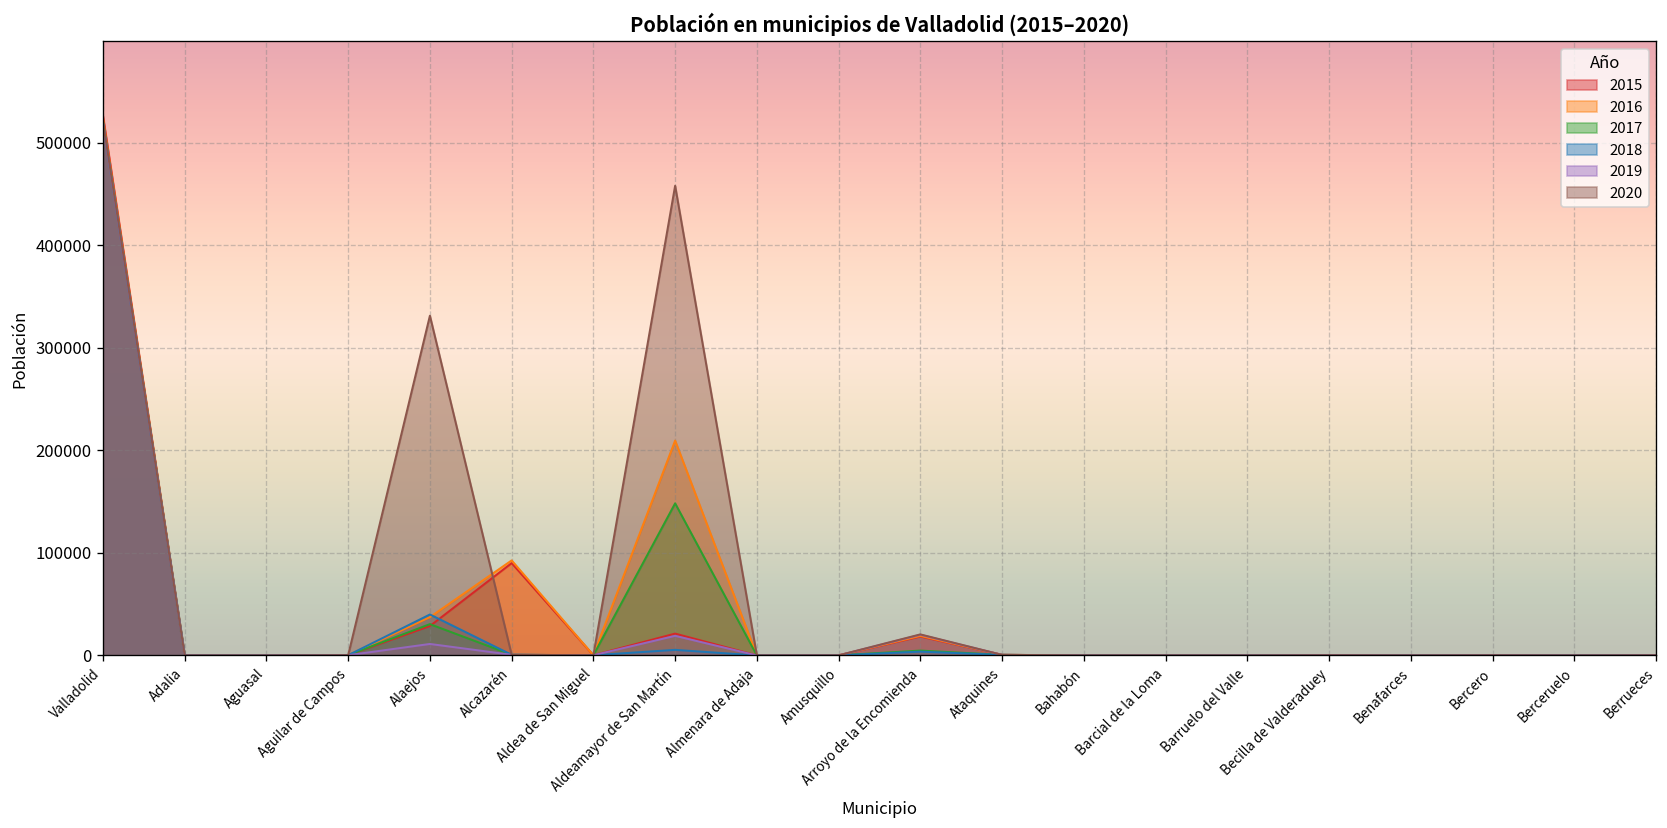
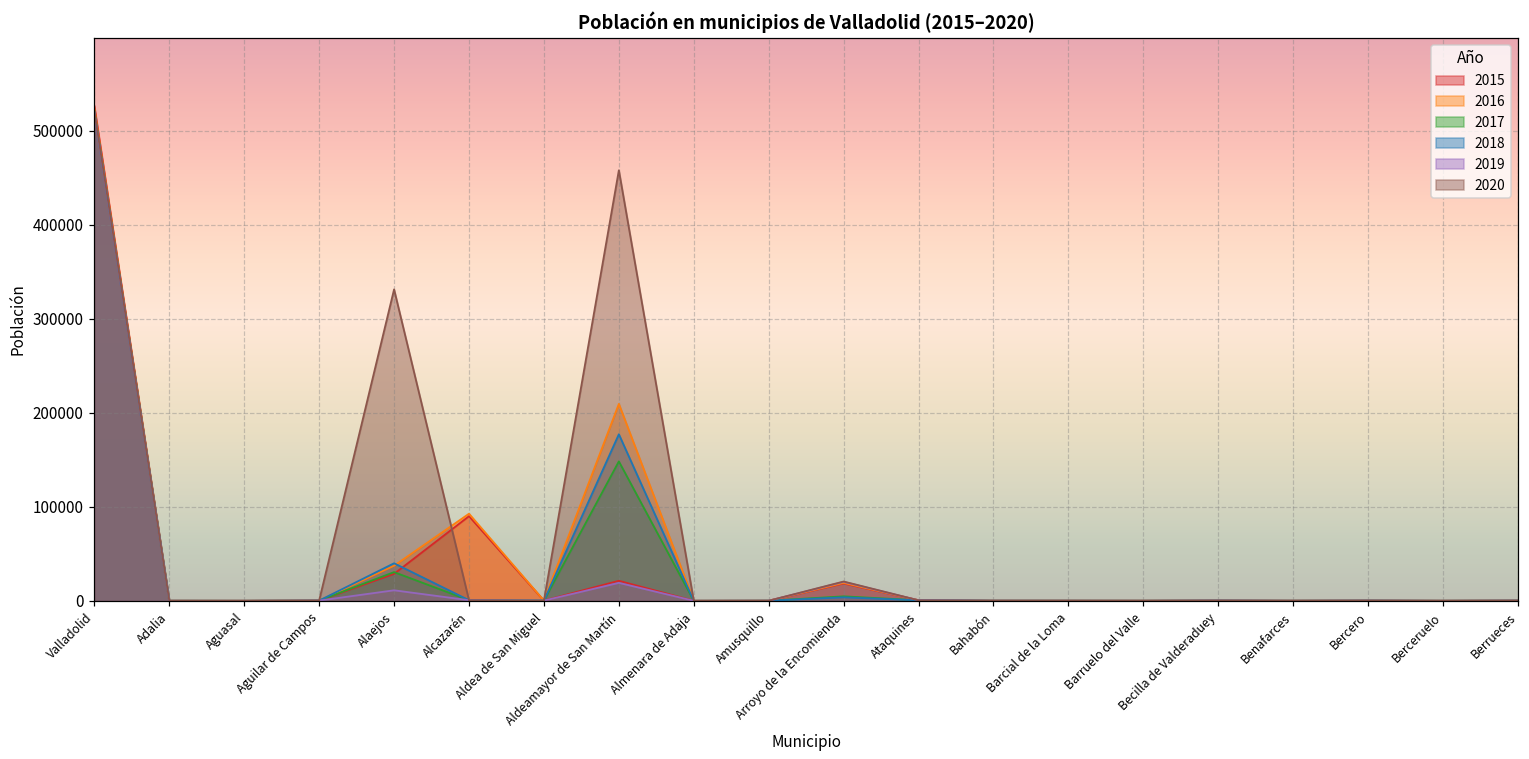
2018, Aldeamayor de San Martín: 10000 -> 180000
